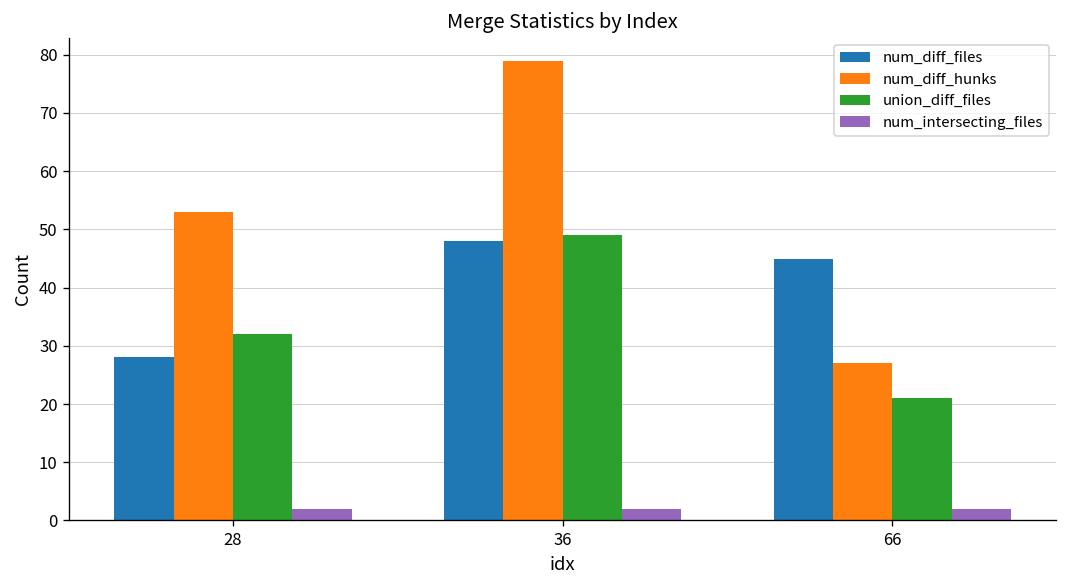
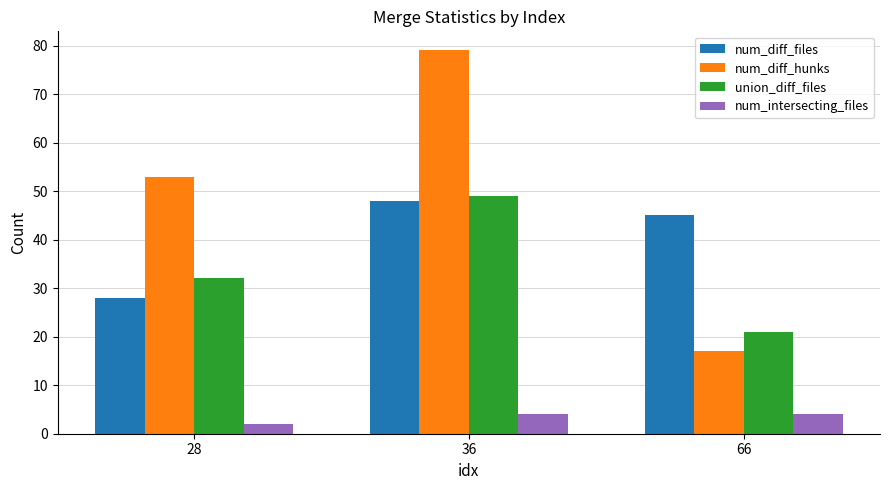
num_intersecting_files, 36: 2 -> 4
num_diff_hunks, 66: 27 -> 17
num_intersecting_files, 66: 2 -> 4
